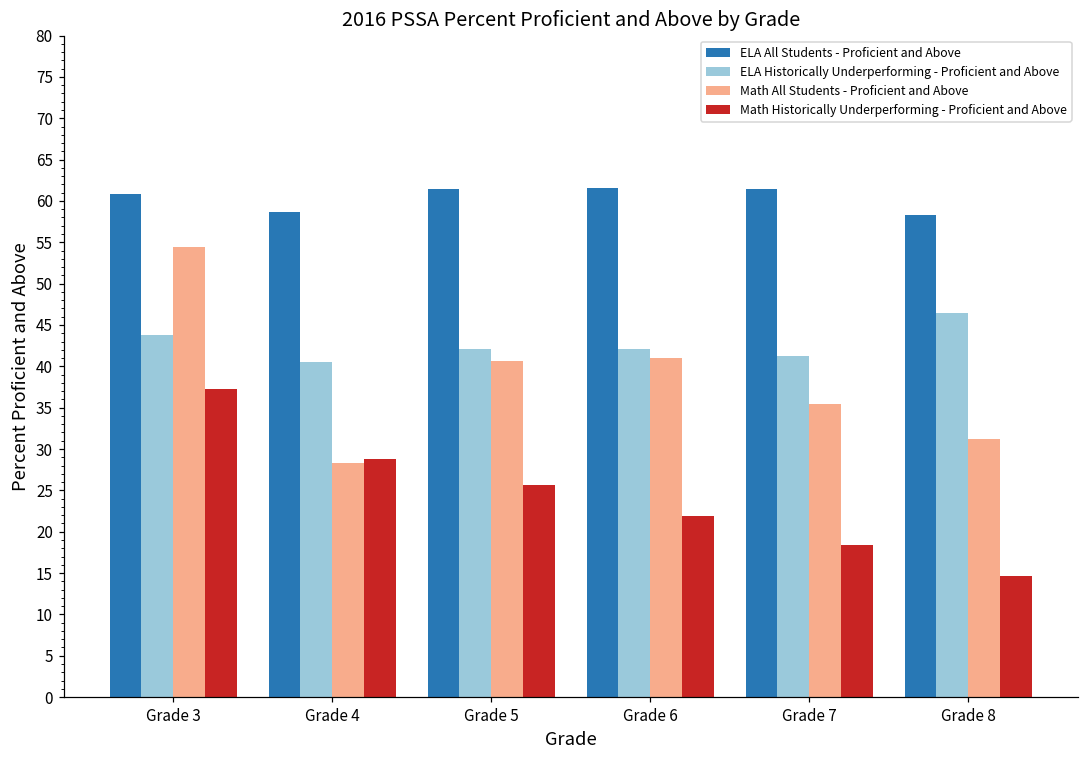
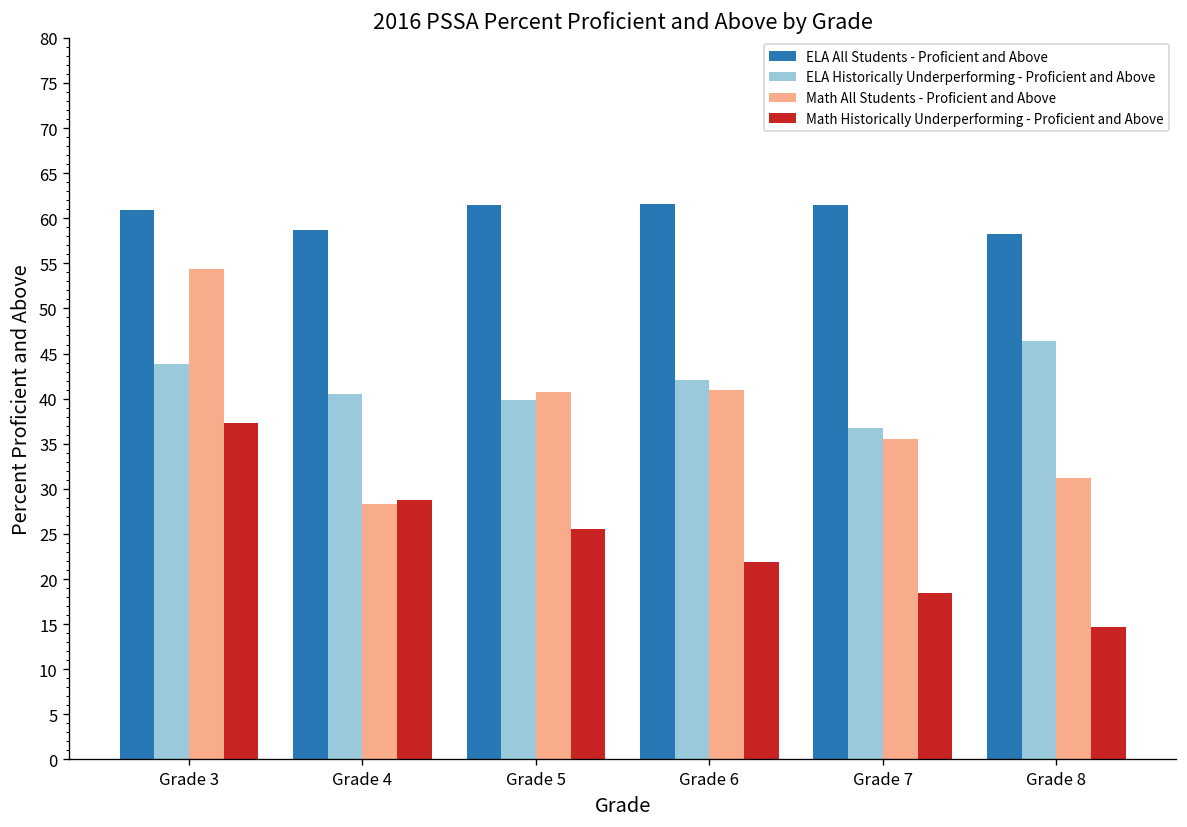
ELA Historically Underperforming - Proficient and Above, Grade 5: 42 -> 40
ELA Historically Underperforming - Proficient and Above, Grade 7: 41 -> 37
